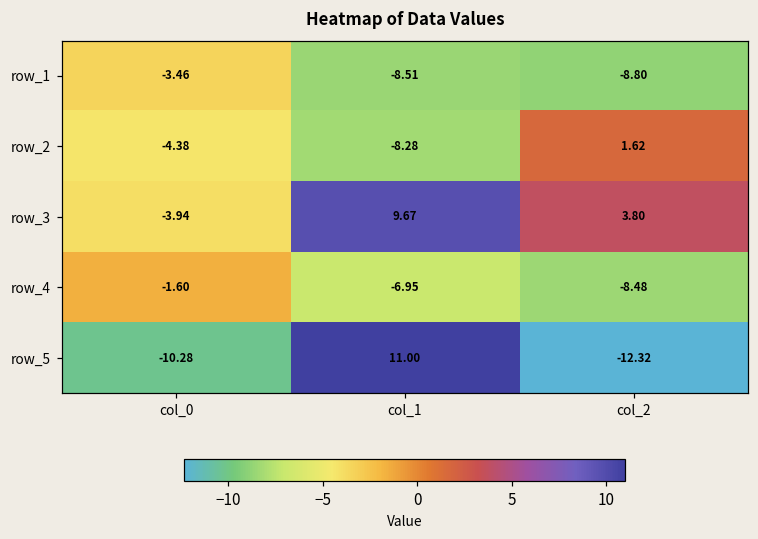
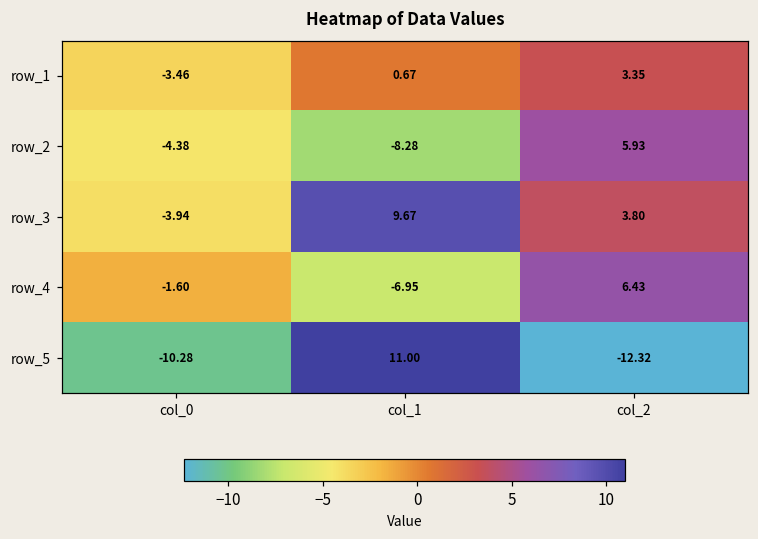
row_1, col_1: -8.51 -> 0.67
row_1, col_2: -8.80 -> 3.35
row_2, col_2: 1.62 -> 5.93
row_4, col_2: -8.48 -> 6.43
